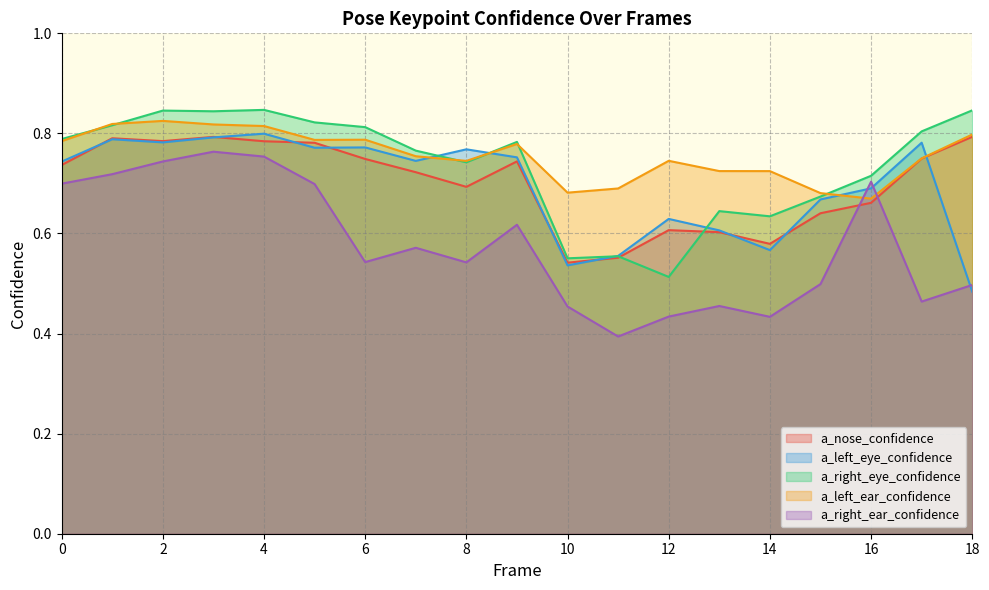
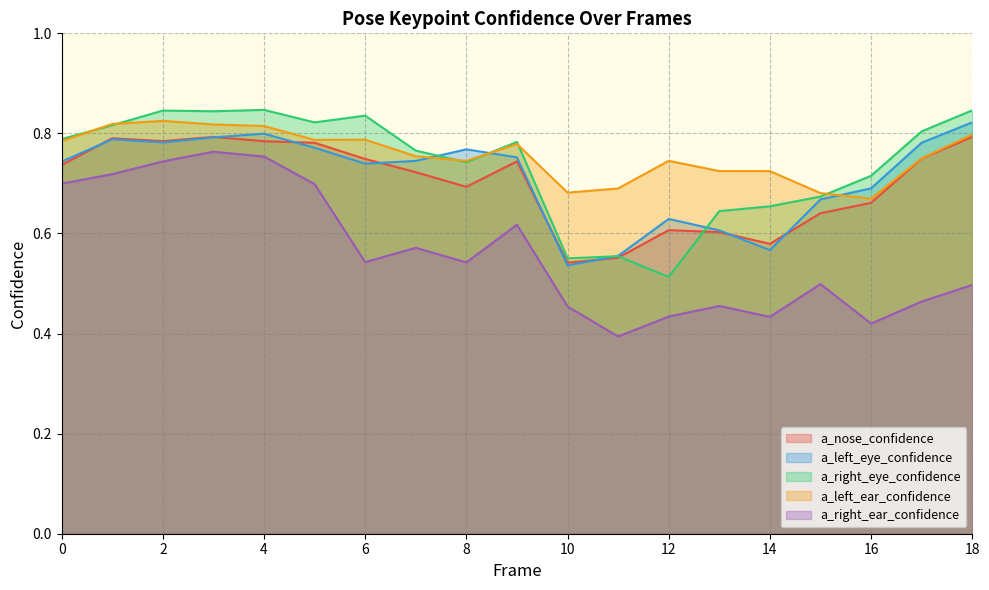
a_left_eye_confidence, 6: 0.77 -> 0.74
a_right_eye_confidence, 6: 0.81 -> 0.84
a_right_eye_confidence, 14: 0.63 -> 0.65
a_right_ear_confidence, 16: 0.70 -> 0.42
a_left_eye_confidence, 18: 0.48 -> 0.82
